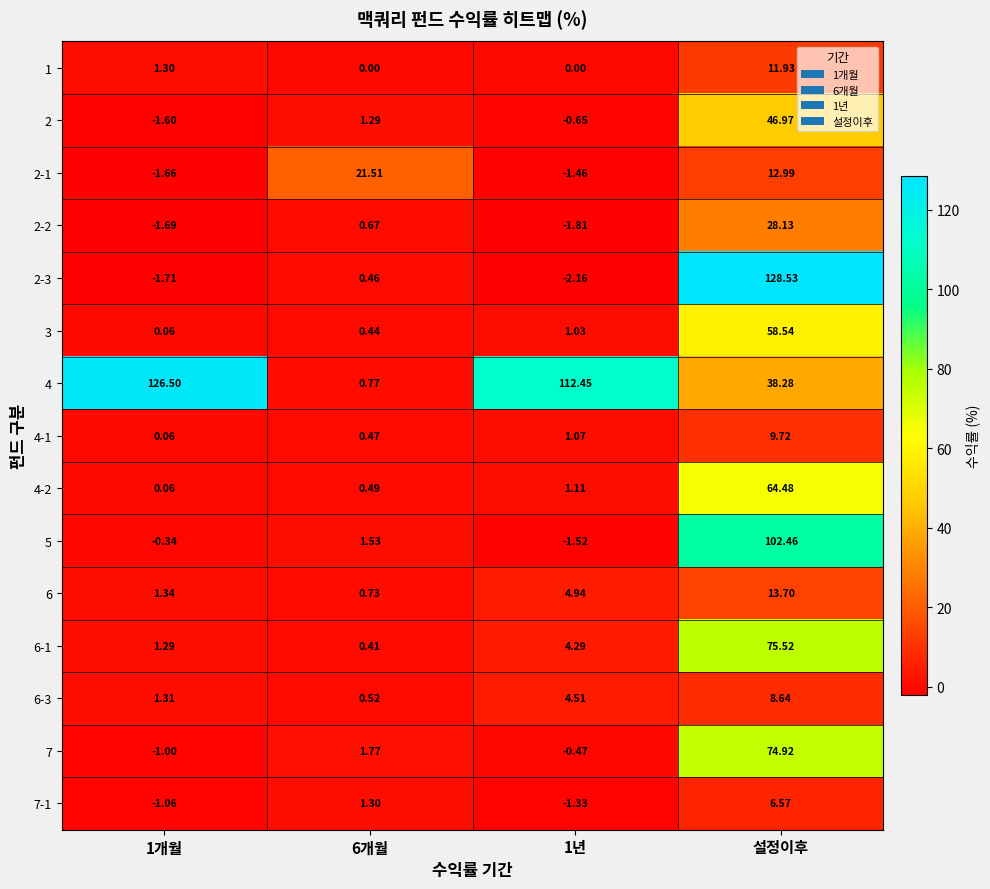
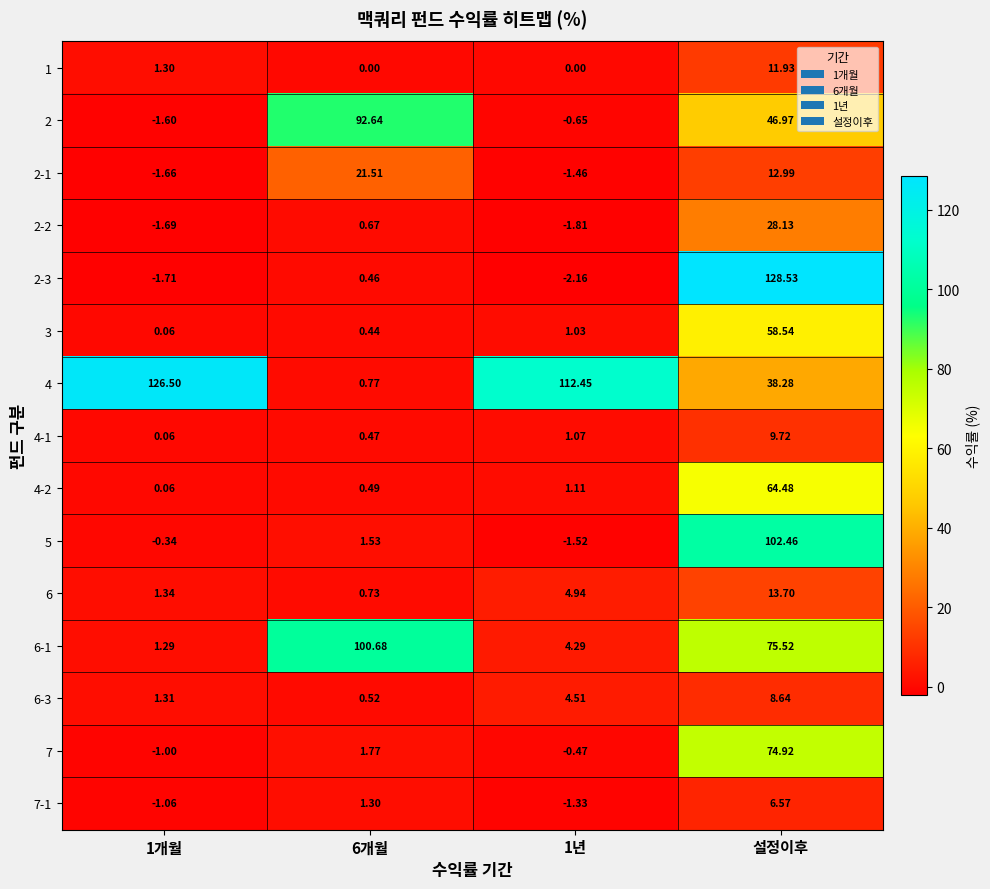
2, 6개월: 1.29 -> 92.64
6-1, 6개월: 0.41 -> 100.68
